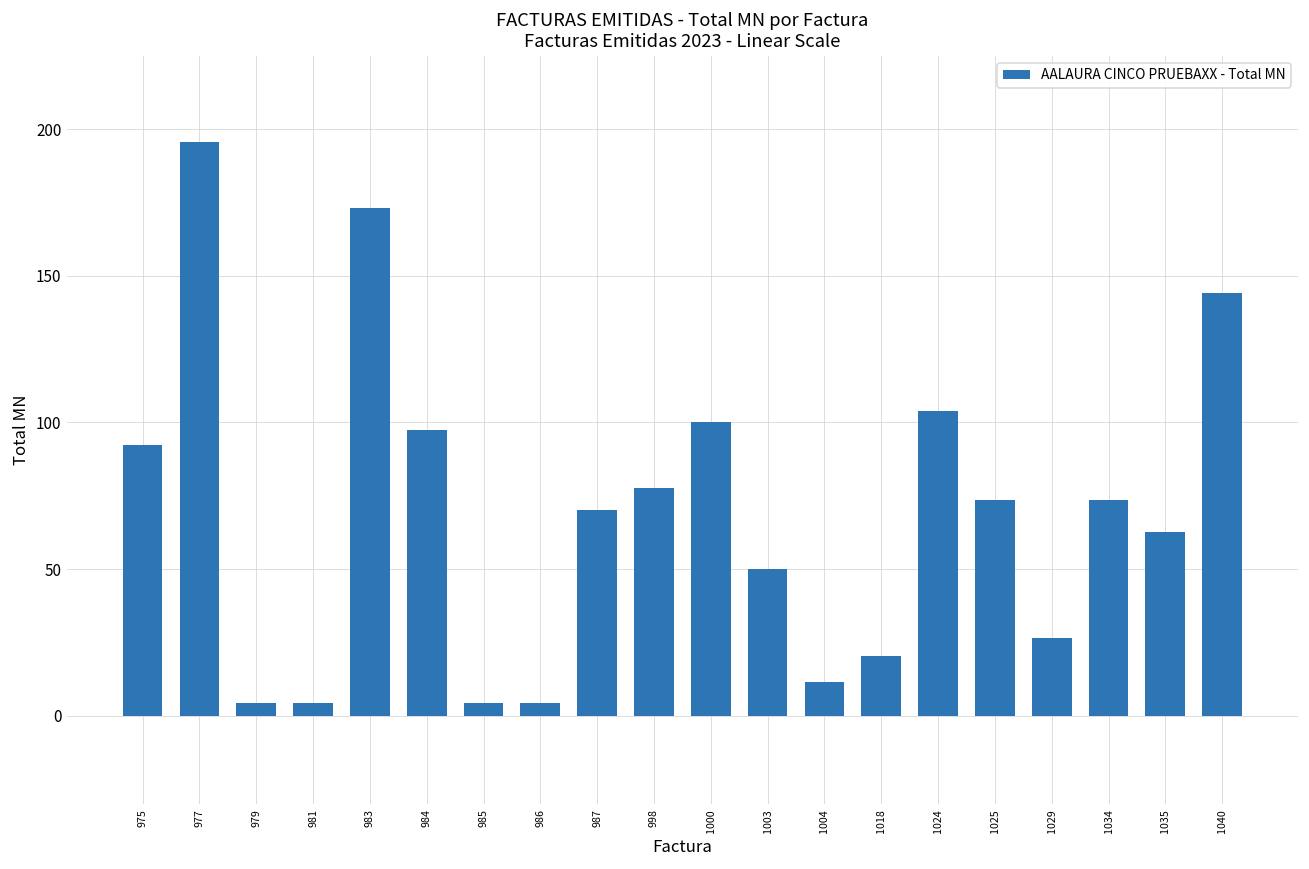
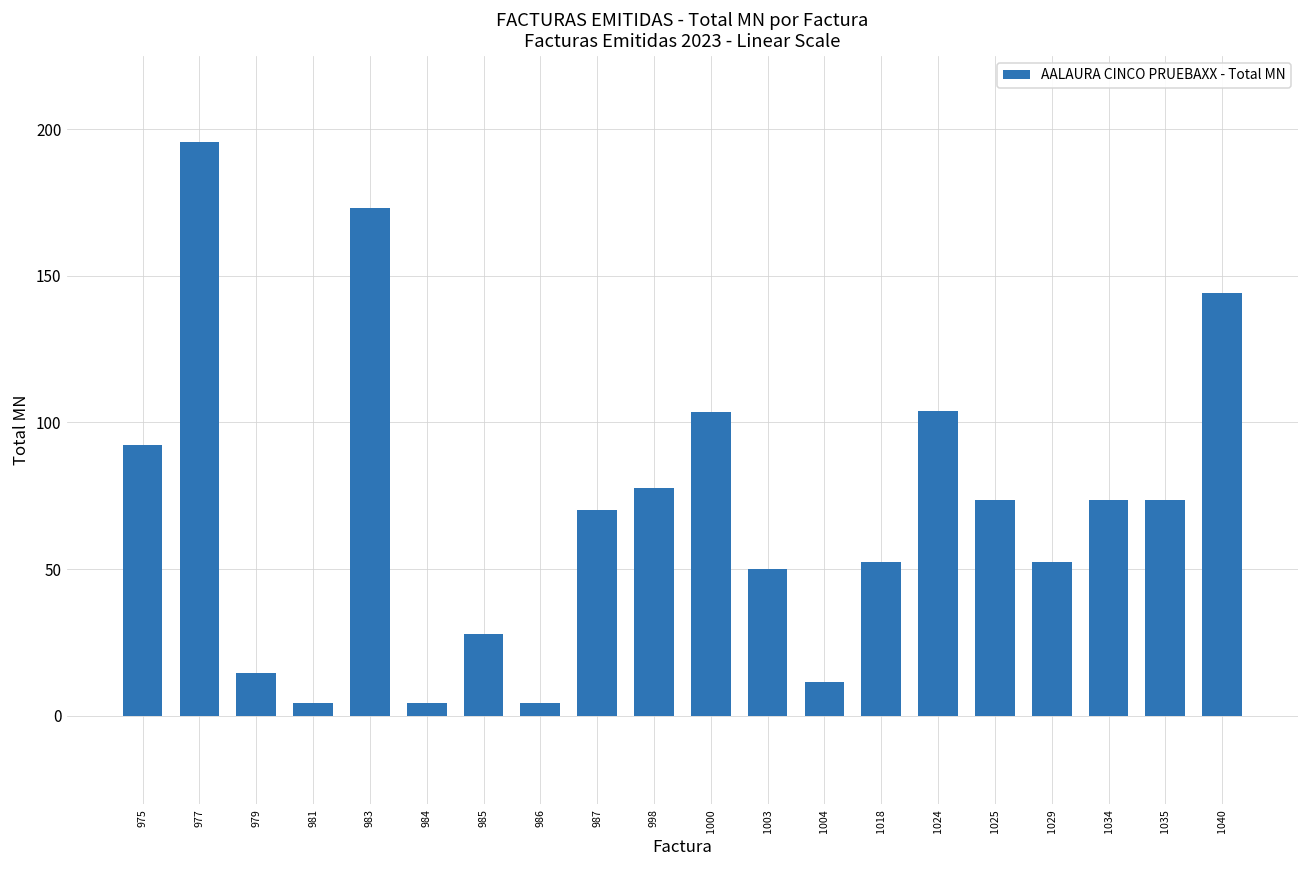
979: 4 -> 15
984: 97 -> 4
985: 4 -> 28
1000: 100 -> 104
1018: 21 -> 52
1029: 26 -> 52
1035: 63 -> 74
